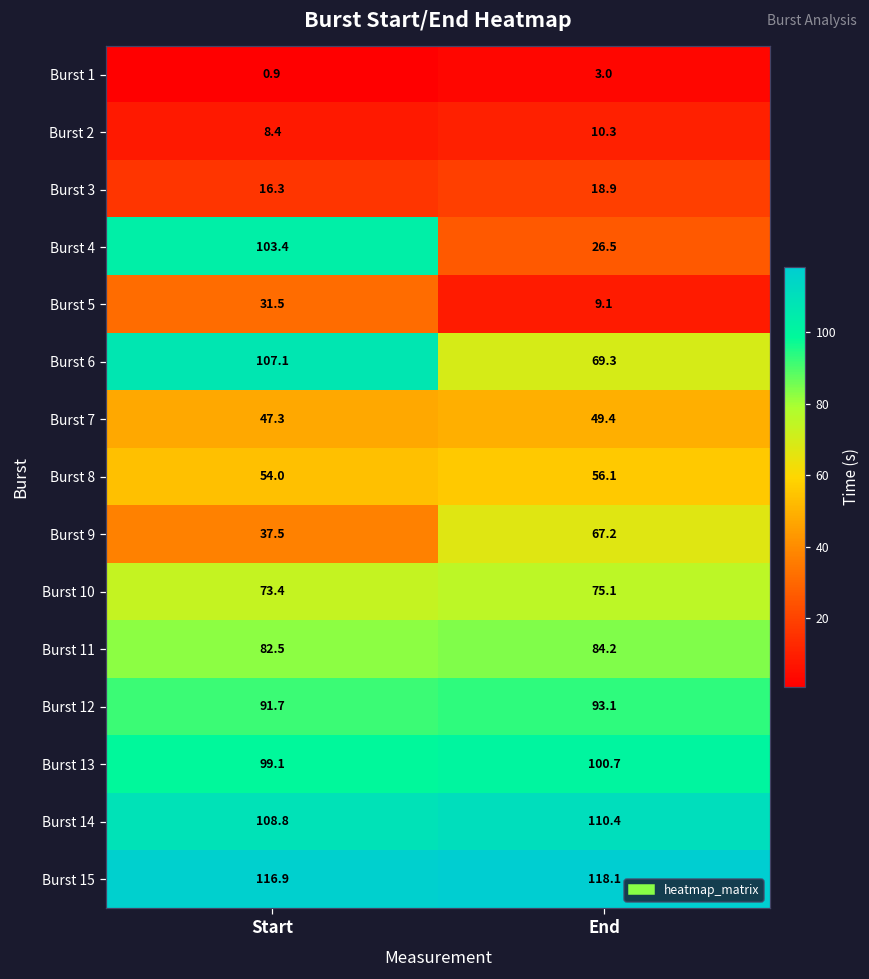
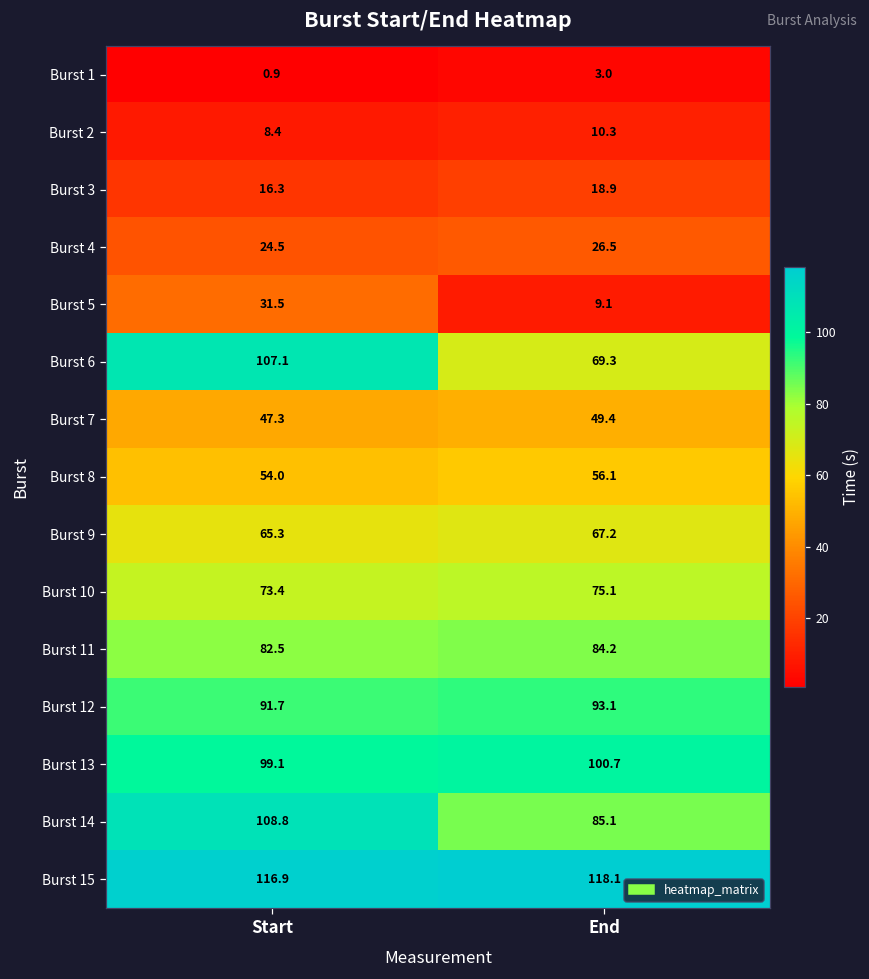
Burst 4, Start: 103.4 -> 24.5
Burst 9, Start: 37.5 -> 65.3
Burst 14, End: 110.4 -> 85.1
